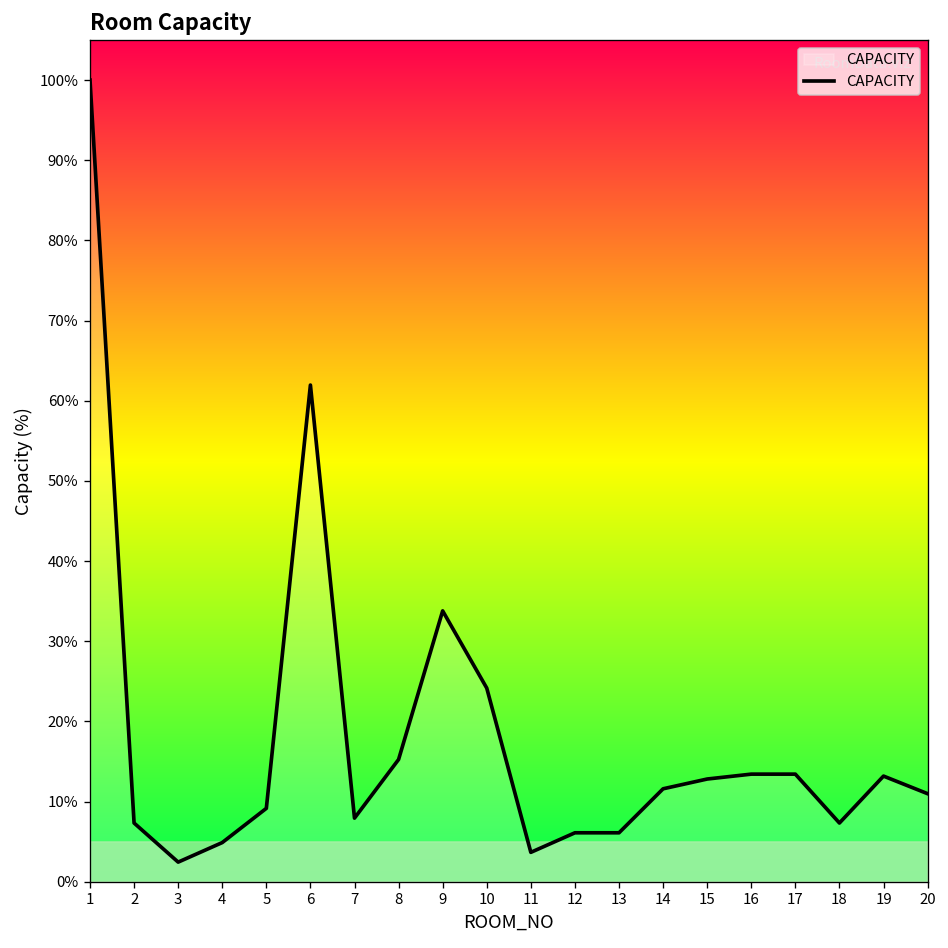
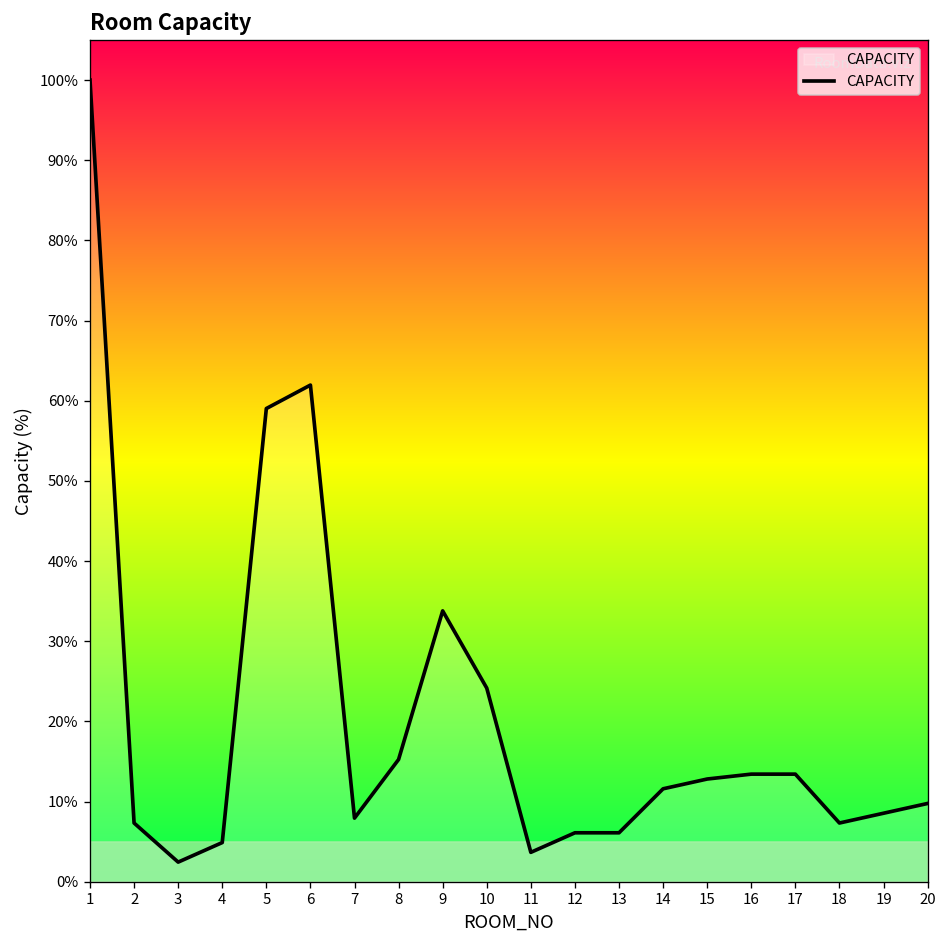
5: 9% -> 59%
19: 13% -> 9%
20: 11% -> 10%
